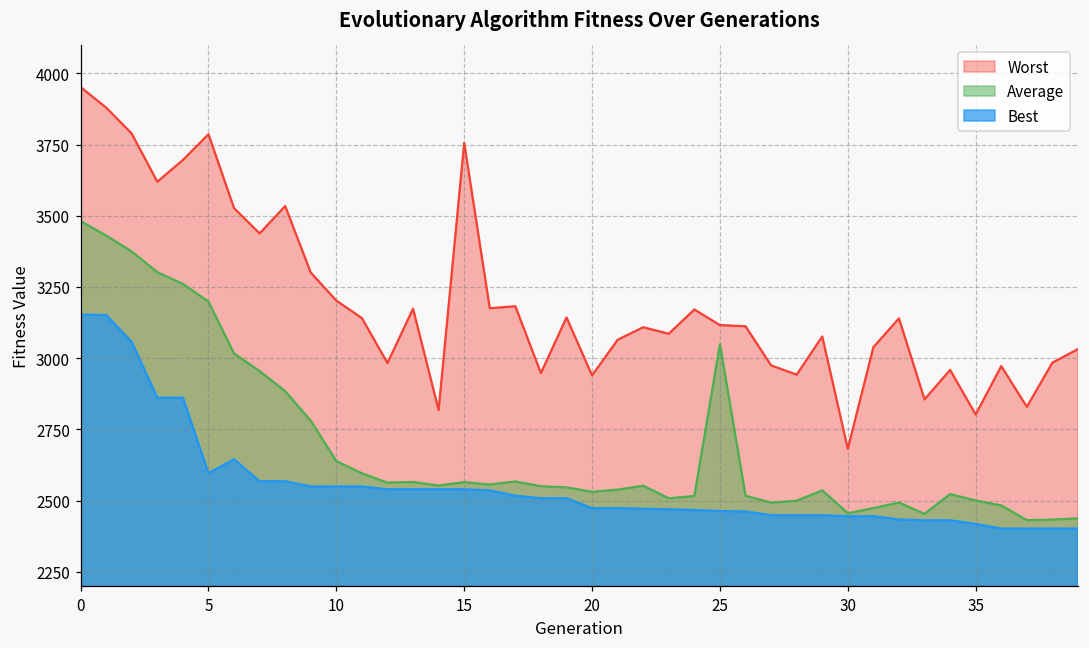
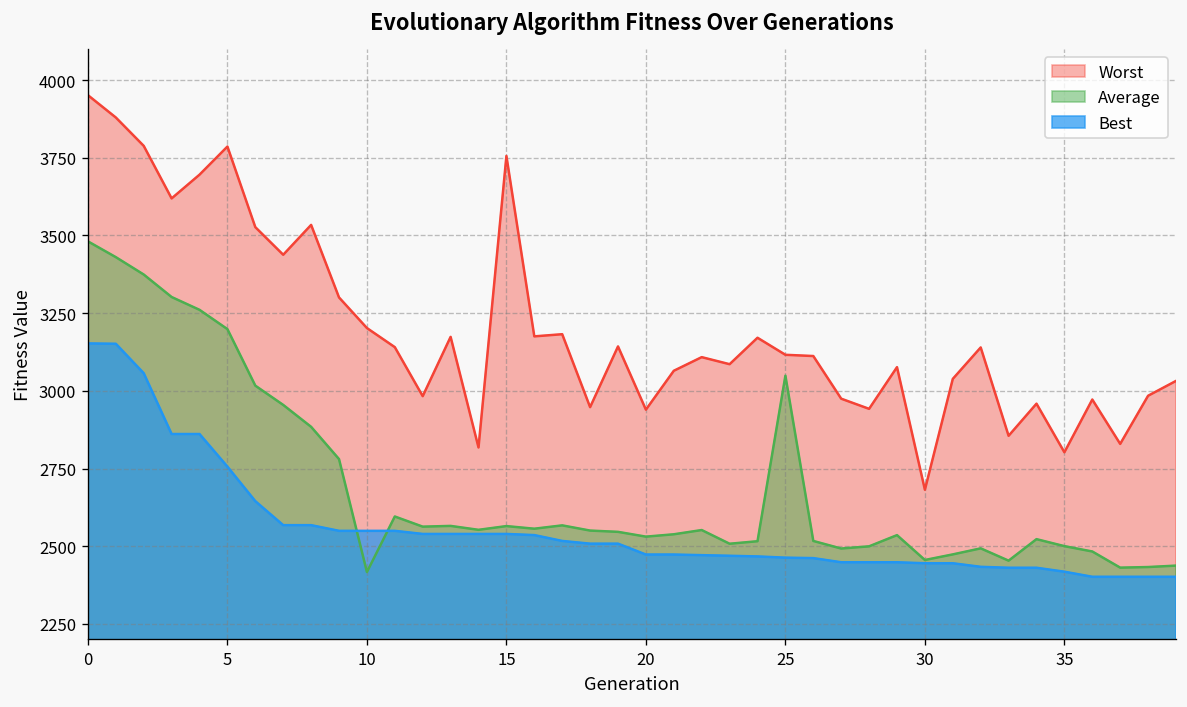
Best, 5: 2600 -> 2760
Average, 10: 2640 -> 2420
